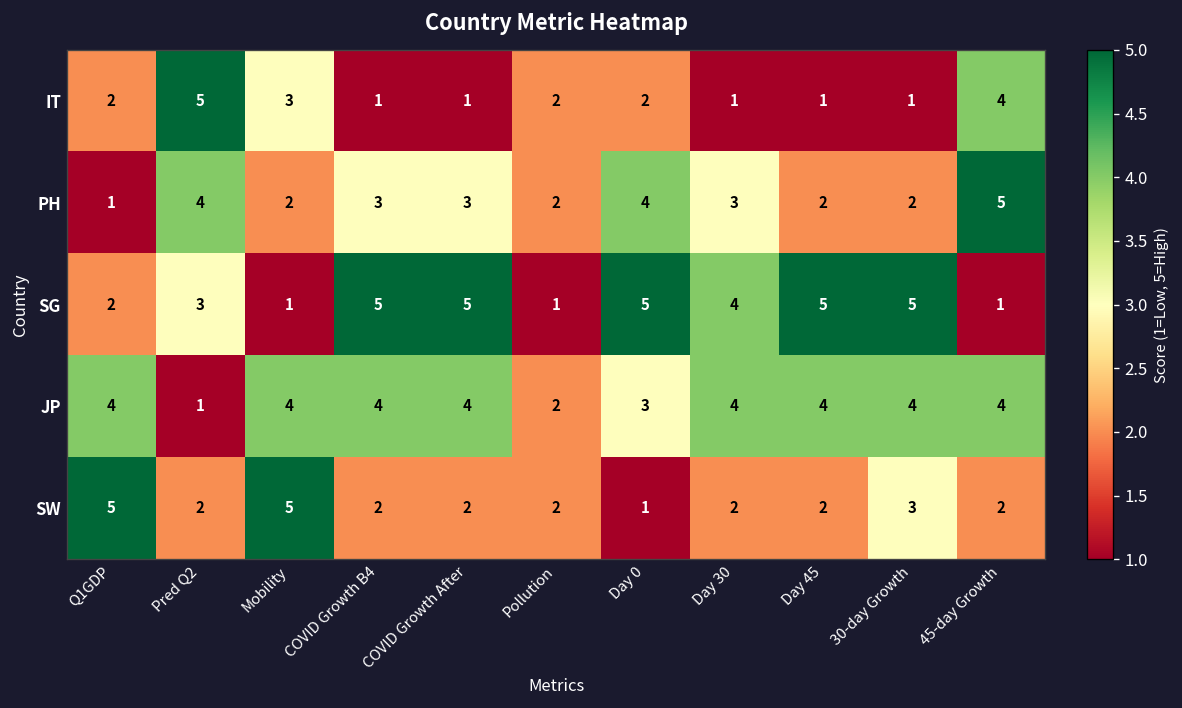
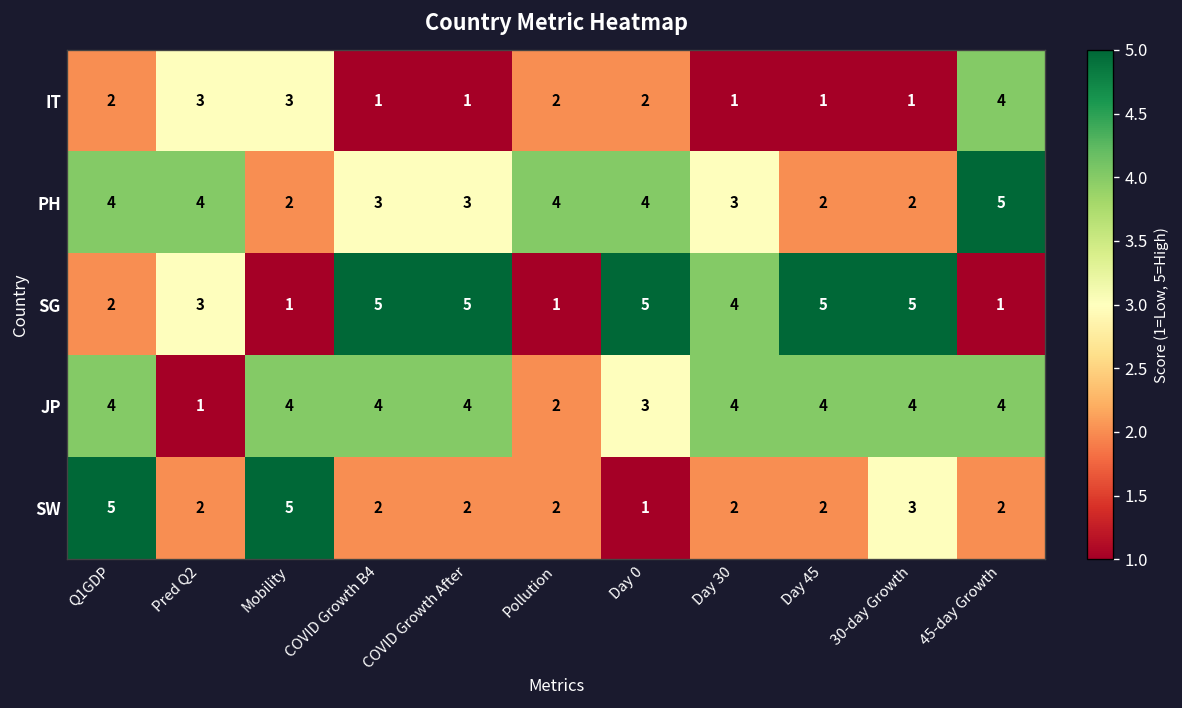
IT, Pred Q2: 5 -> 3
PH, Q1GDP: 1 -> 4
PH, Pollution: 2 -> 4
